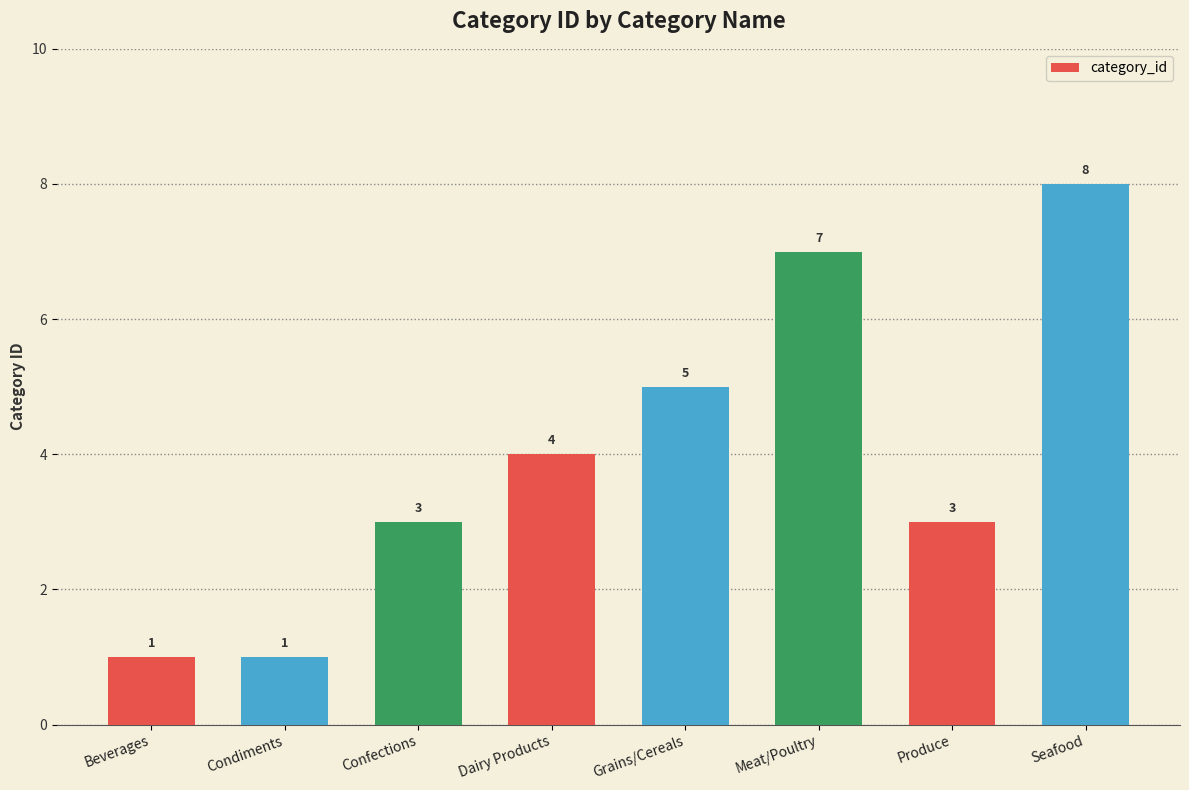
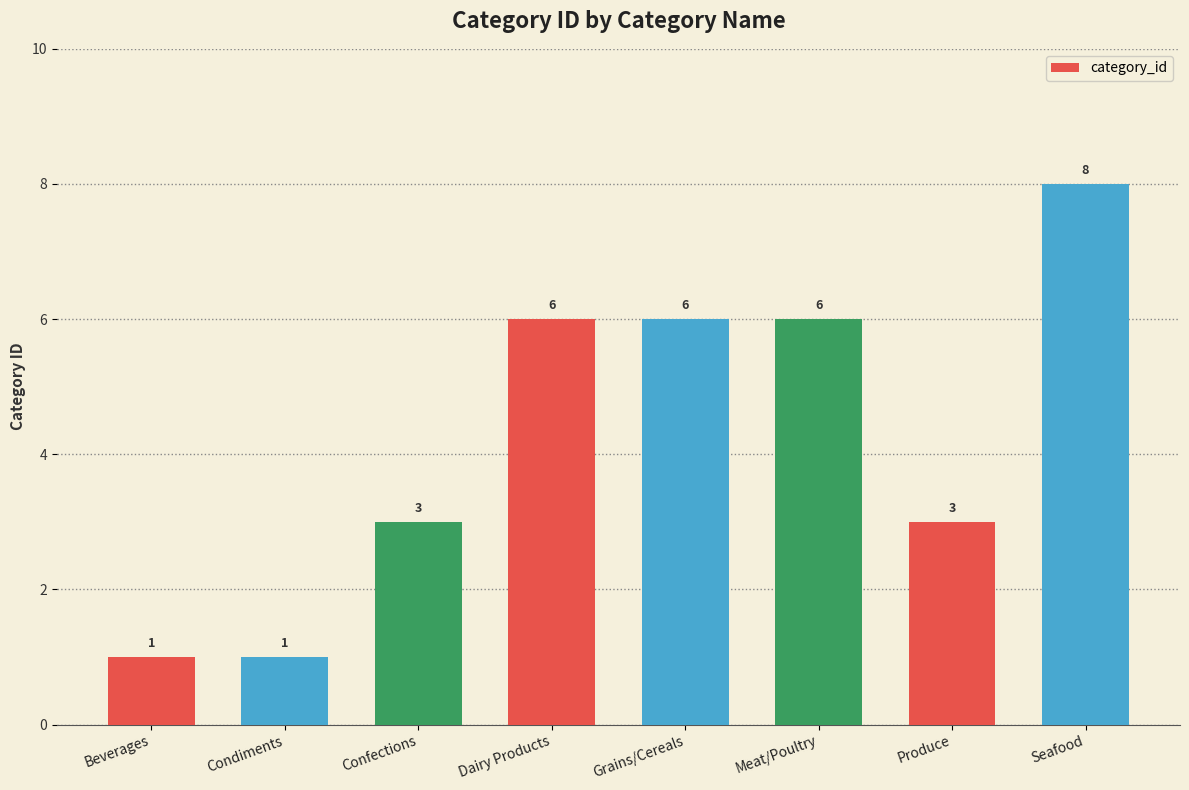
Dairy Products: 4 -> 6
Grains/Cereals: 5 -> 6
Meat/Poultry: 7 -> 6
